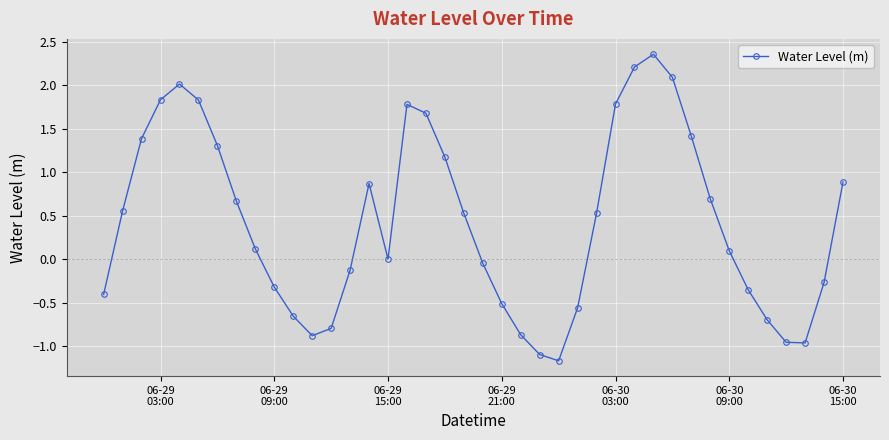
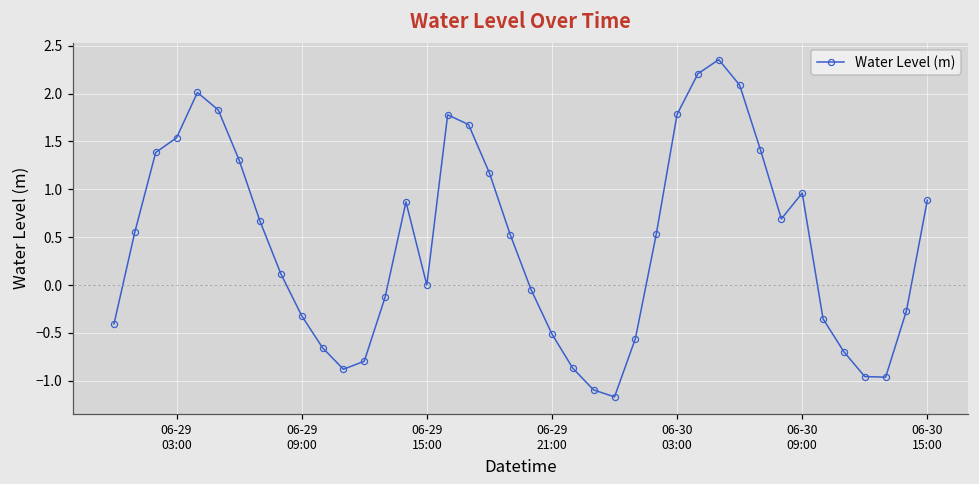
06-29 03:00: 1.8 -> 1.5
06-30 09:00: 0.1 -> 1.0
